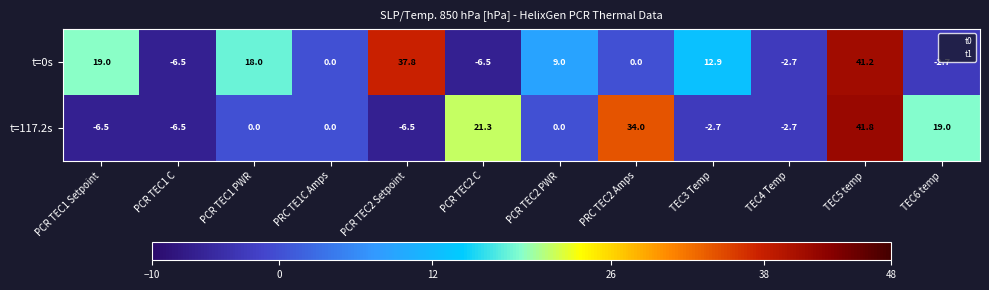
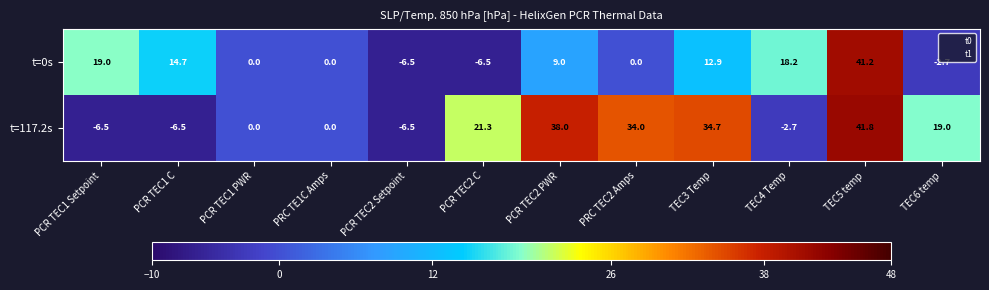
t=0s, PCR TEC1 C: -6.5 -> 14.7
t=0s, PCR TEC1 PWR: 18.0 -> 0.0
t=0s, PCR TEC2 Setpoint: 37.8 -> -6.5
t=0s, TEC4 Temp: -2.7 -> 18.2
t=117.2s, PCR TEC2 PWR: 0.0 -> 38.0
t=117.2s, TEC3 Temp: -2.7 -> 34.7
